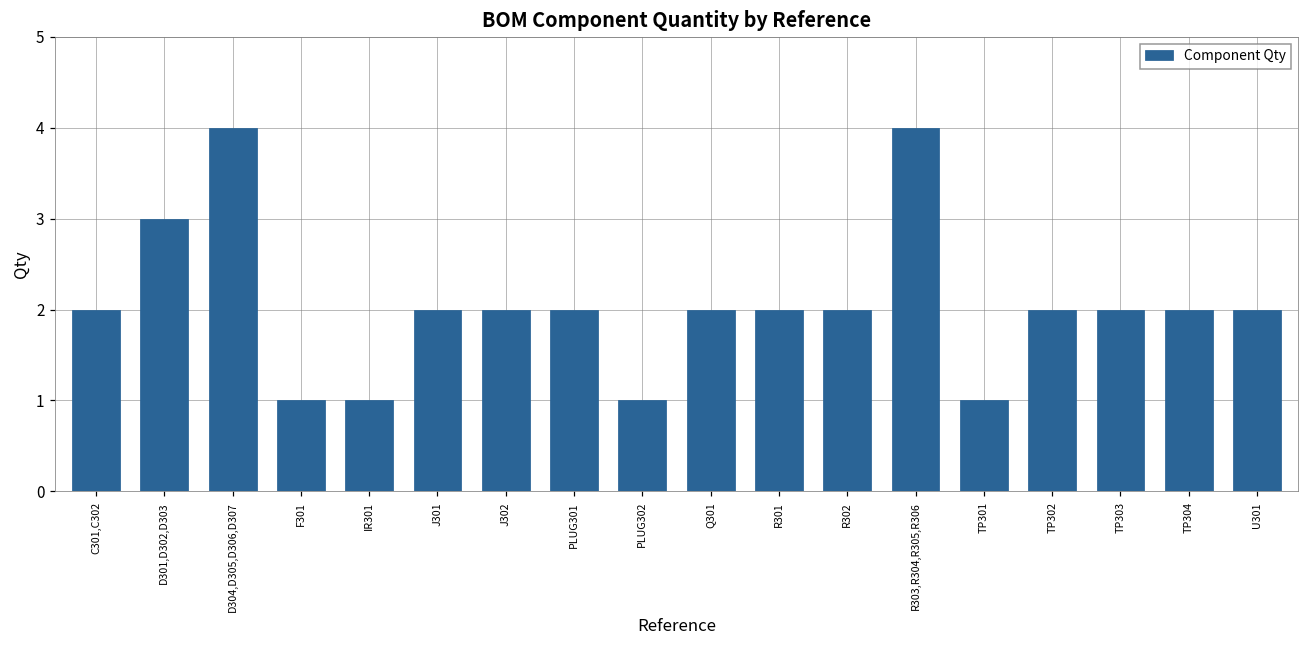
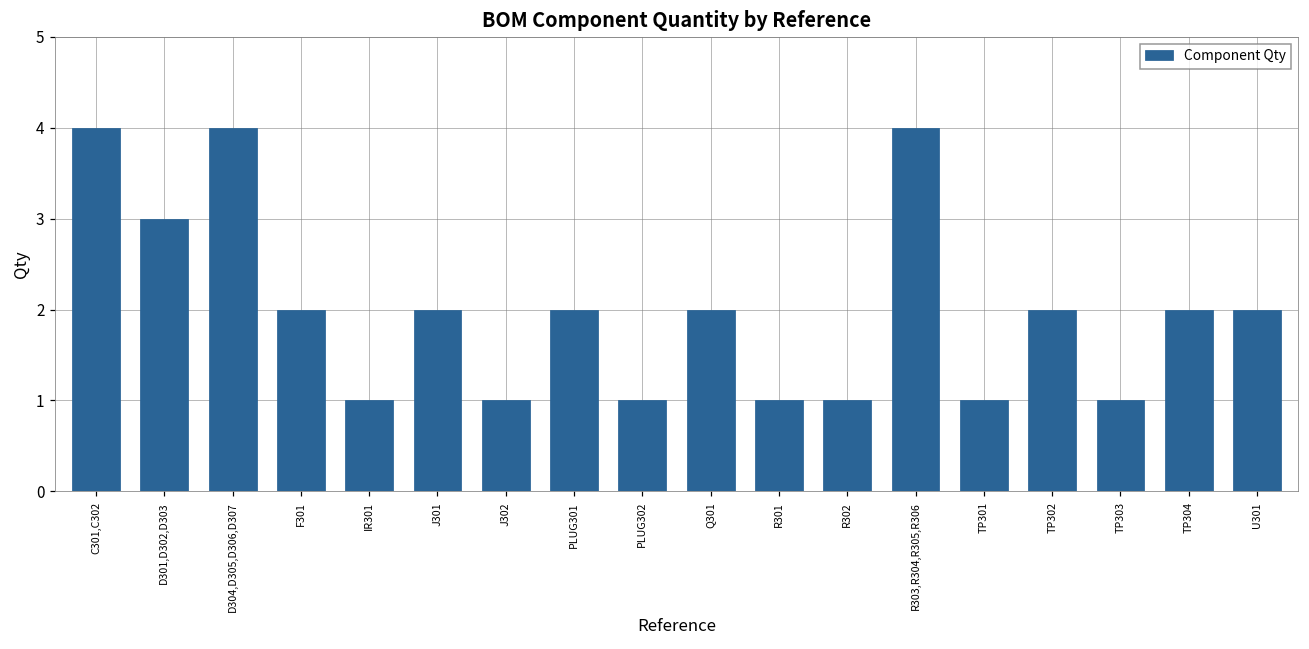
C301,C302: 2 -> 4
F301: 1 -> 2
J302: 2 -> 1
R301: 2 -> 1
R302: 2 -> 1
TP303: 2 -> 1
